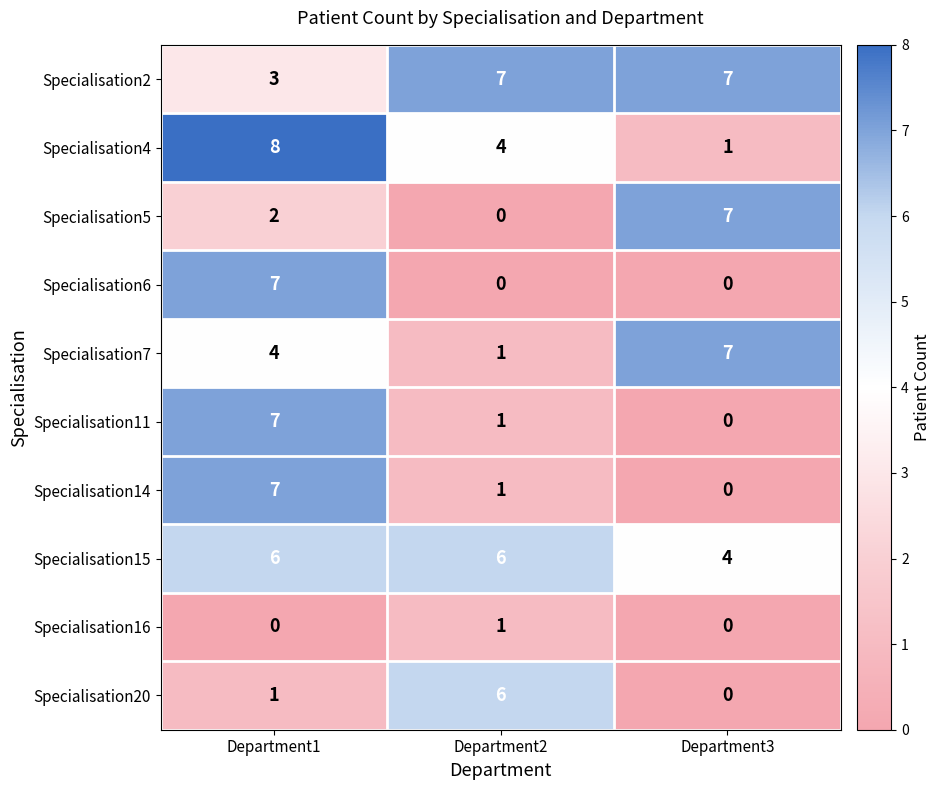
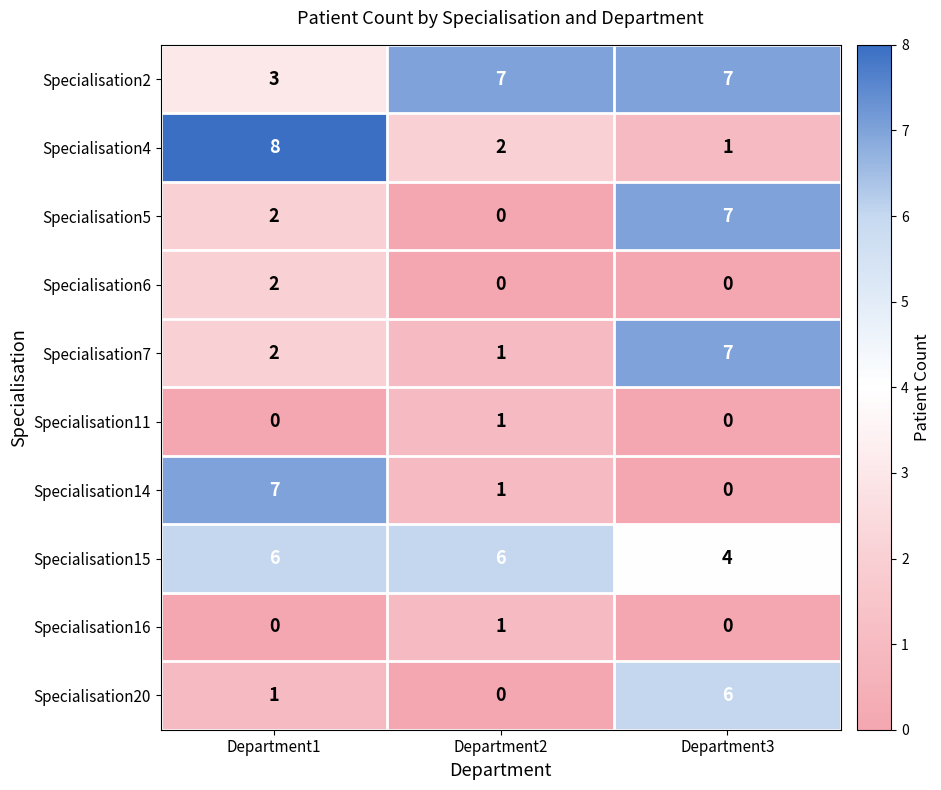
Specialisation4, Department2: 4 -> 2
Specialisation6, Department1: 7 -> 2
Specialisation7, Department1: 4 -> 2
Specialisation11, Department1: 7 -> 0
Specialisation20, Department2: 6 -> 0
Specialisation20, Department3: 0 -> 6
